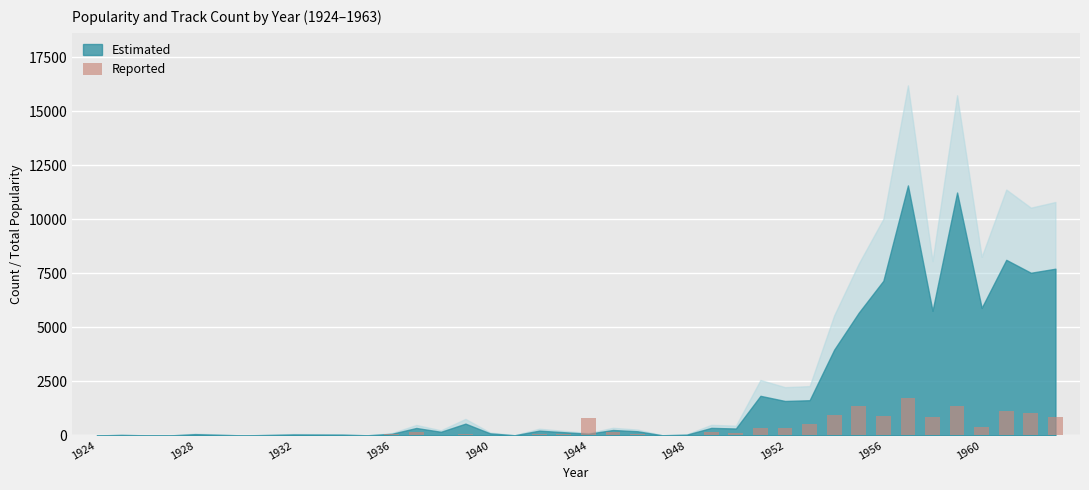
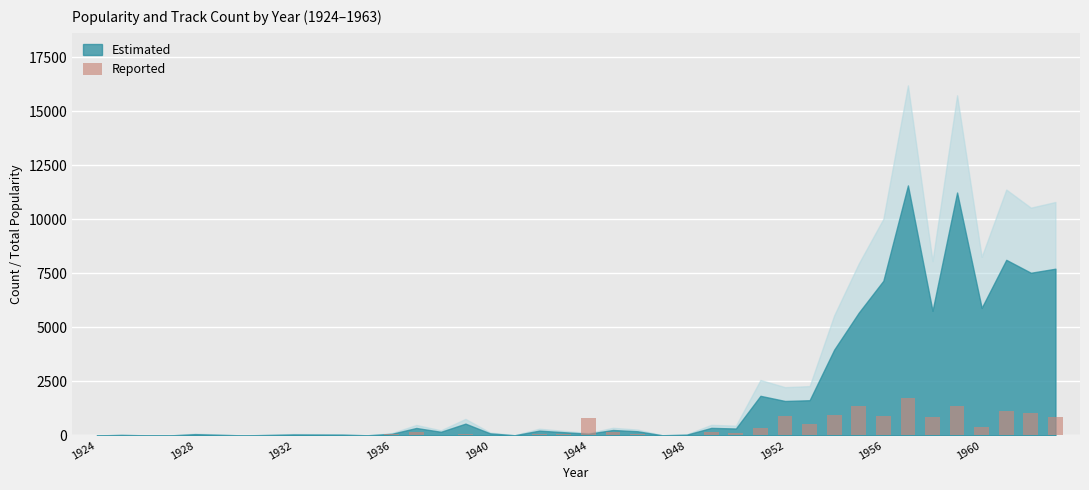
Reported, 1952: 400 -> 900
